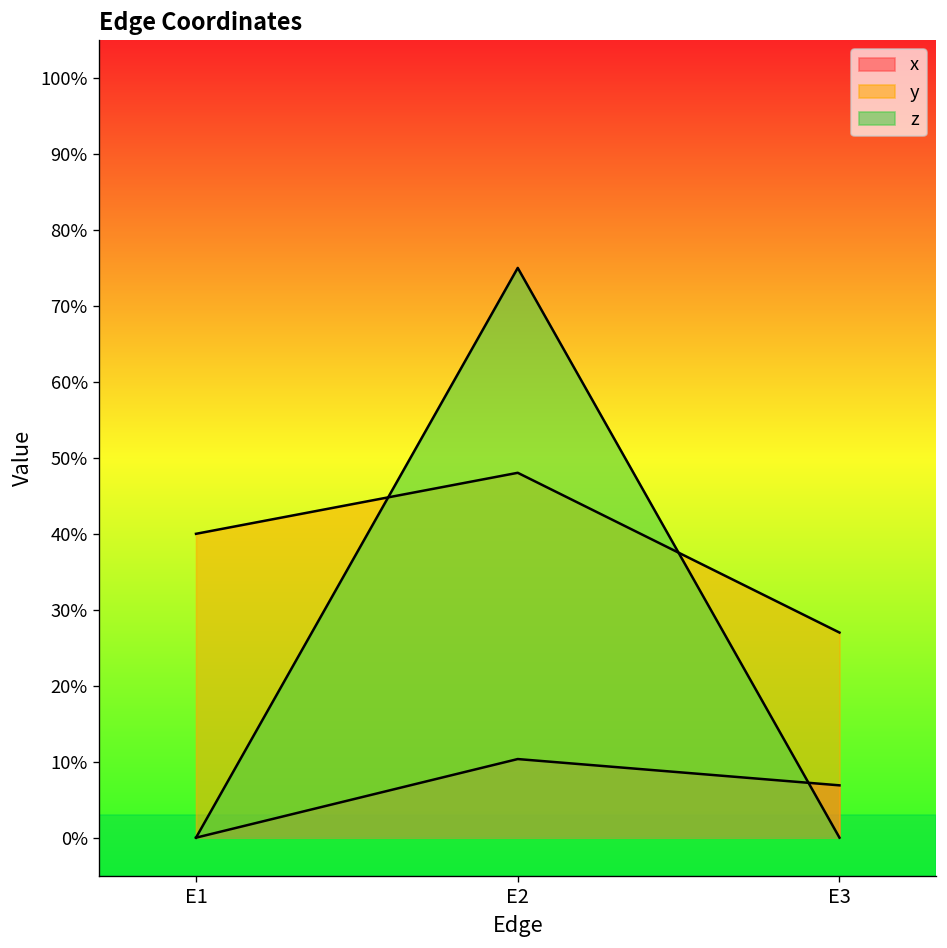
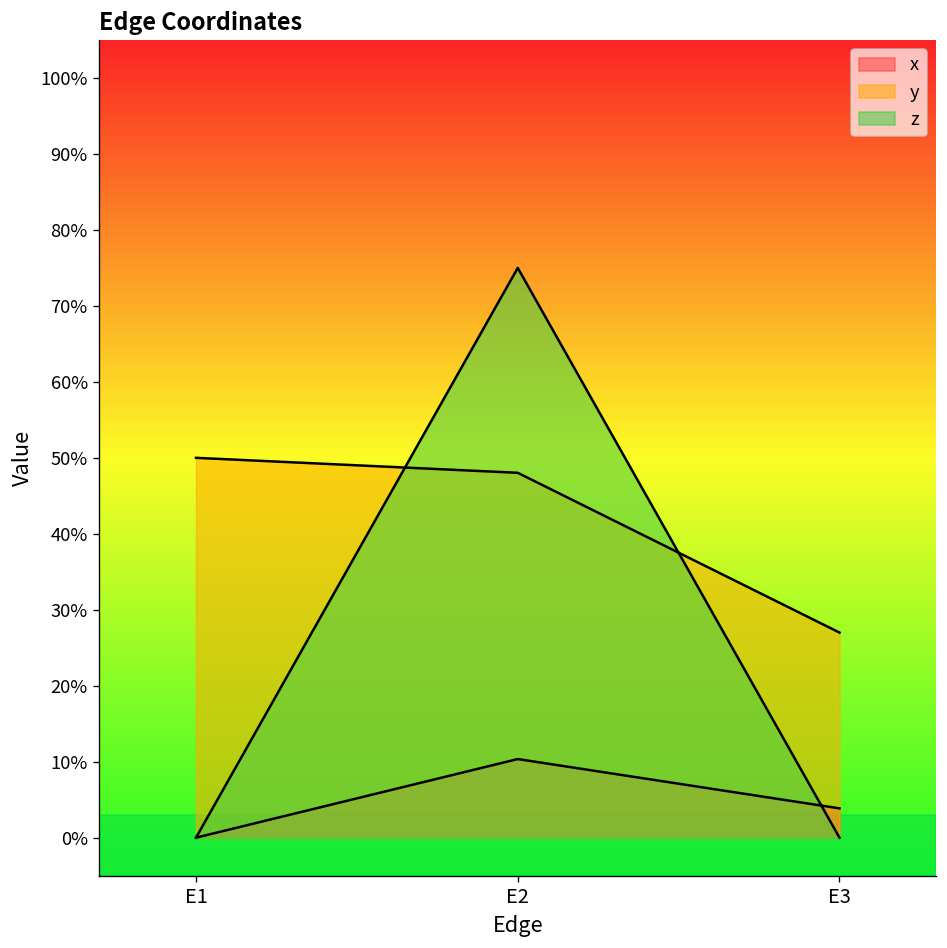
y, E1: 40% -> 50%
x, E3: 7% -> 4%
